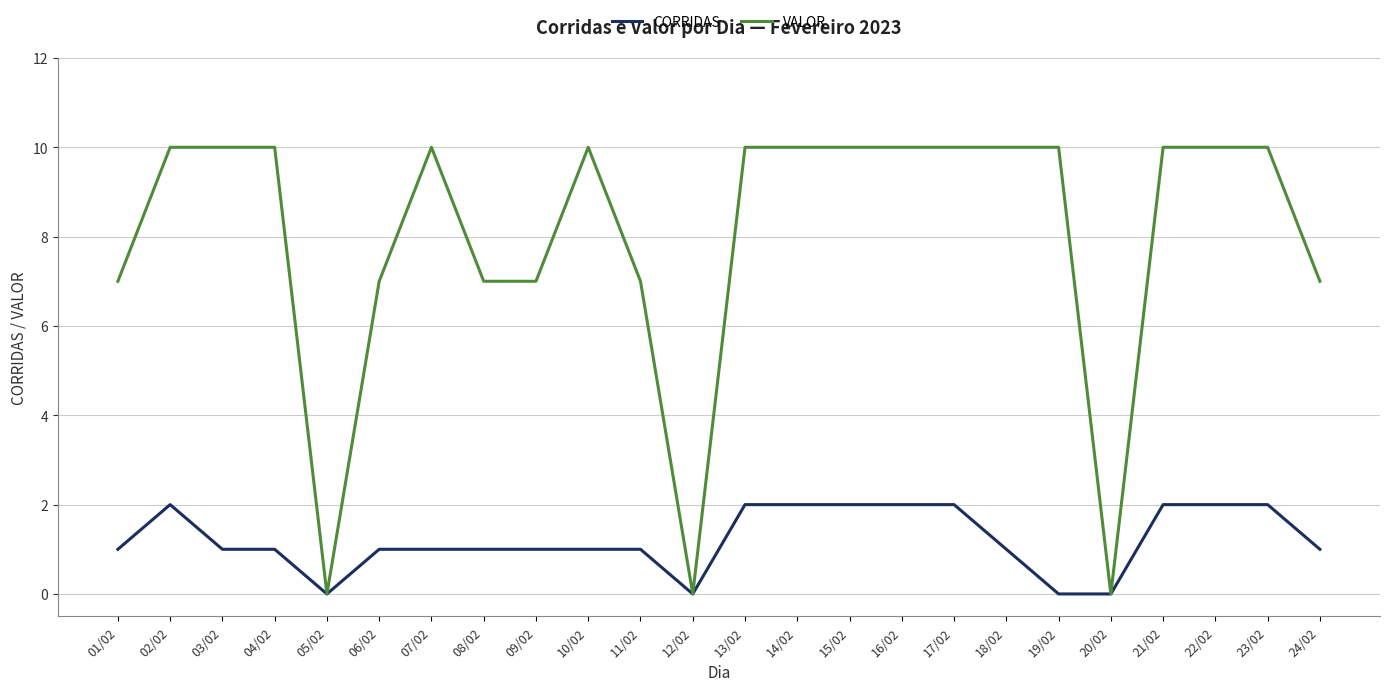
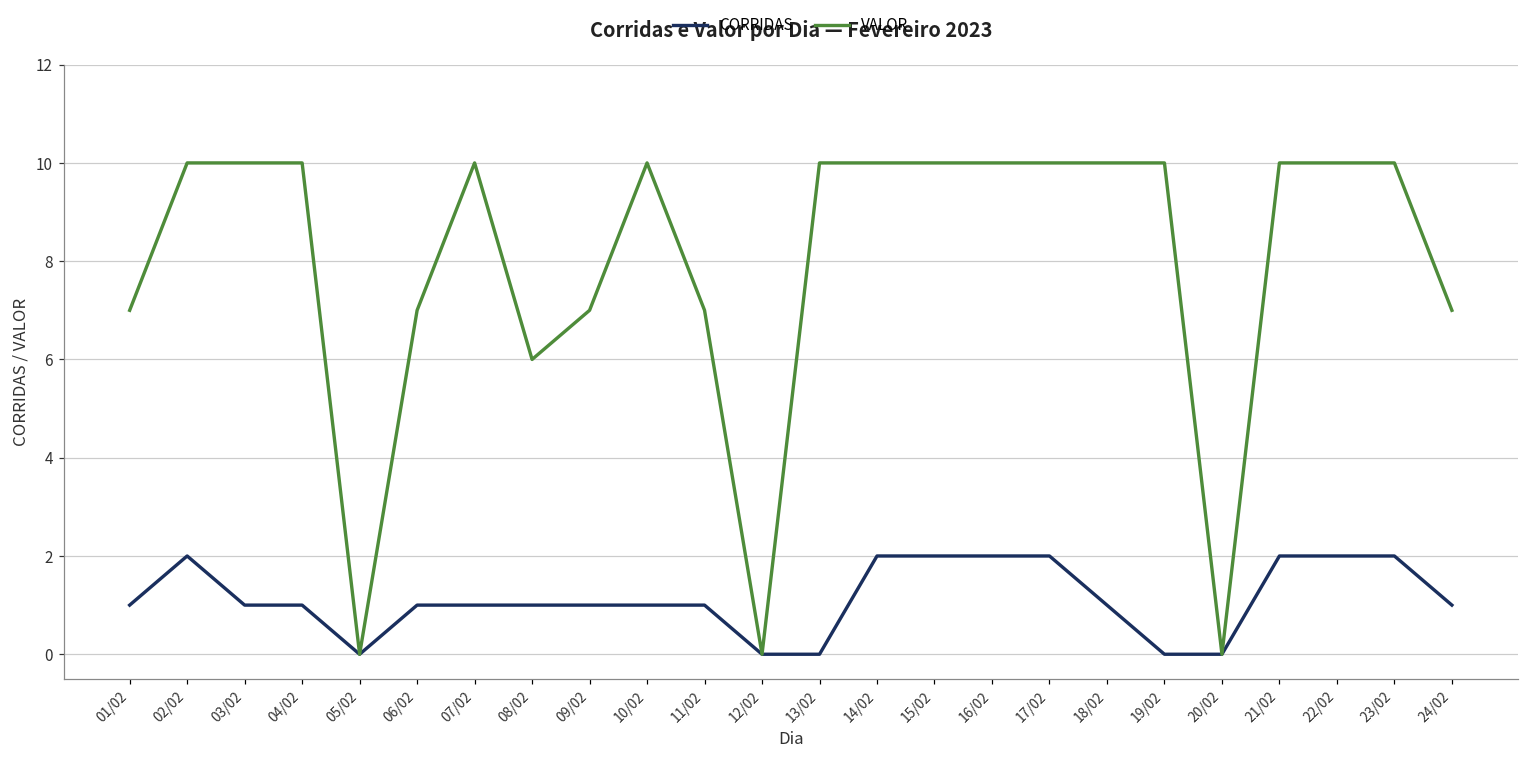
VALOR, 08/02: 7 -> 6
CORRIDAS, 13/02: 2 -> 0
